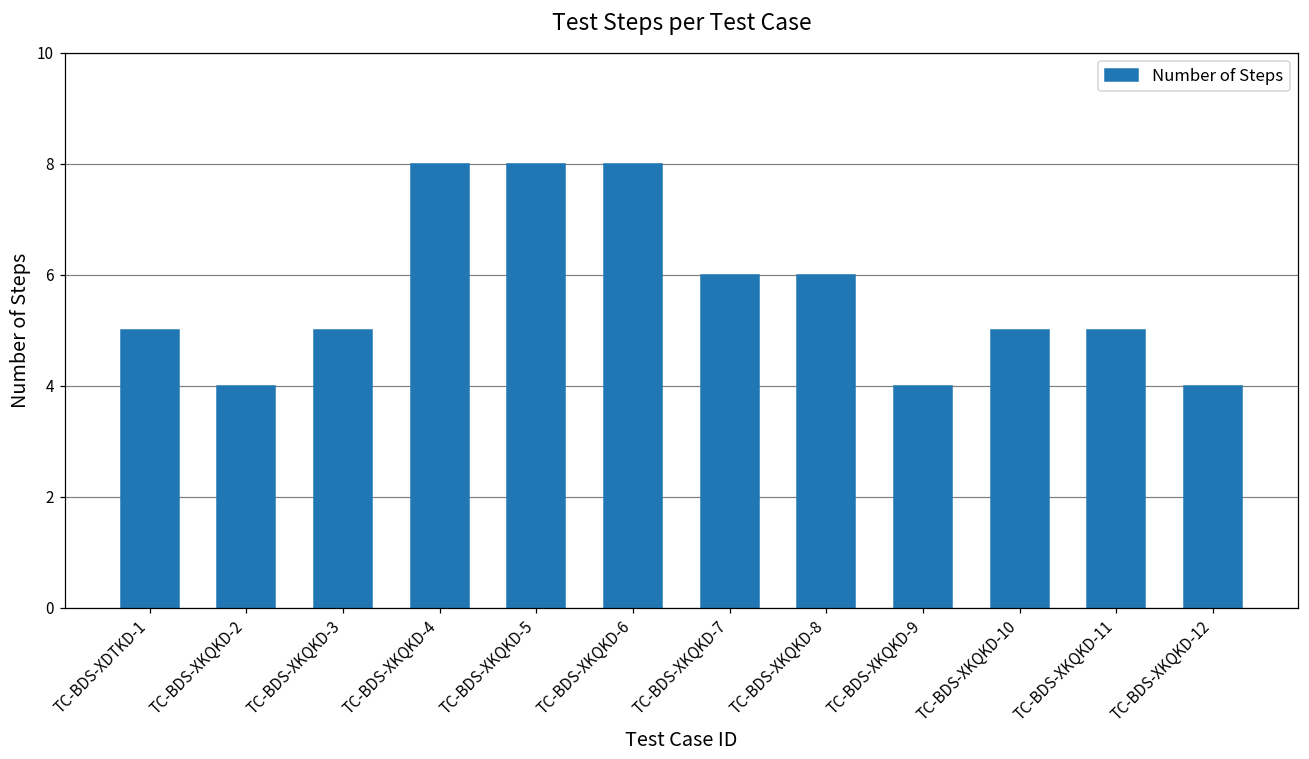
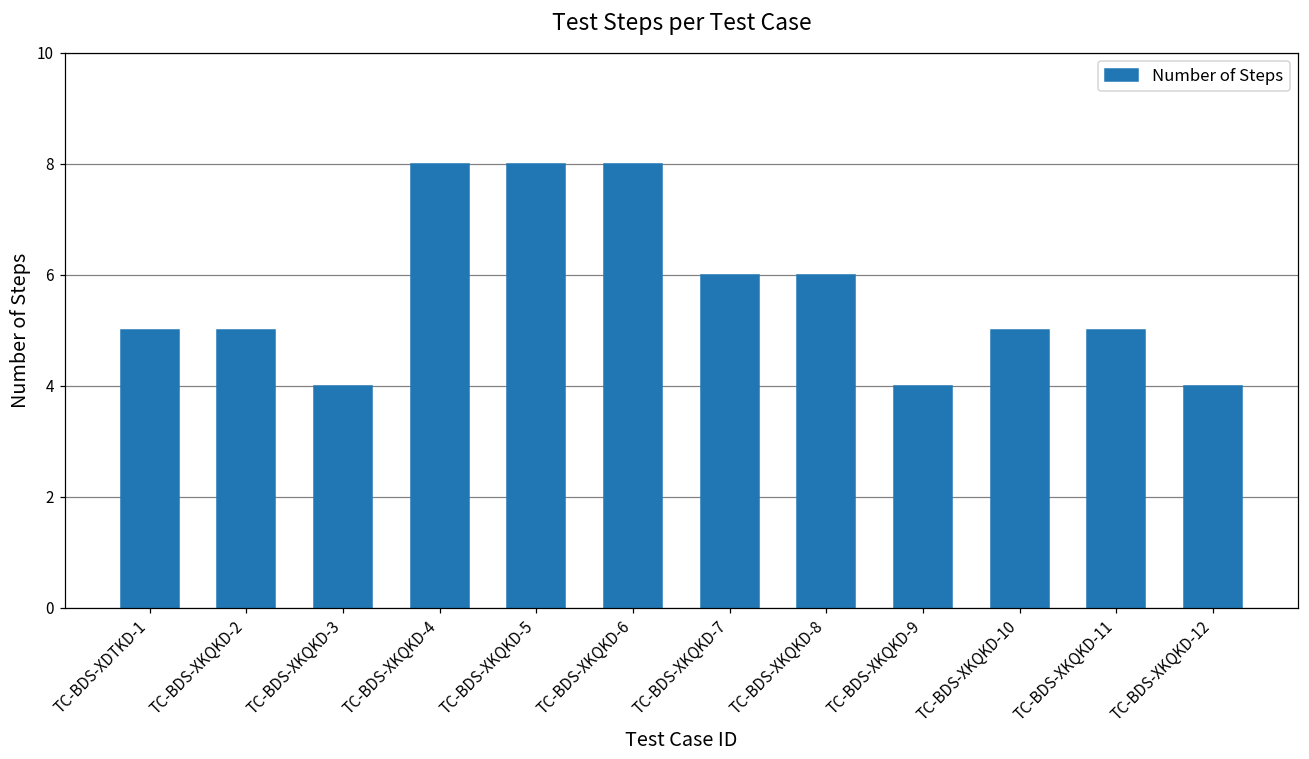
TC-BDS-XKQKD-2: 4 -> 5
TC-BDS-XKQKD-3: 5 -> 4
